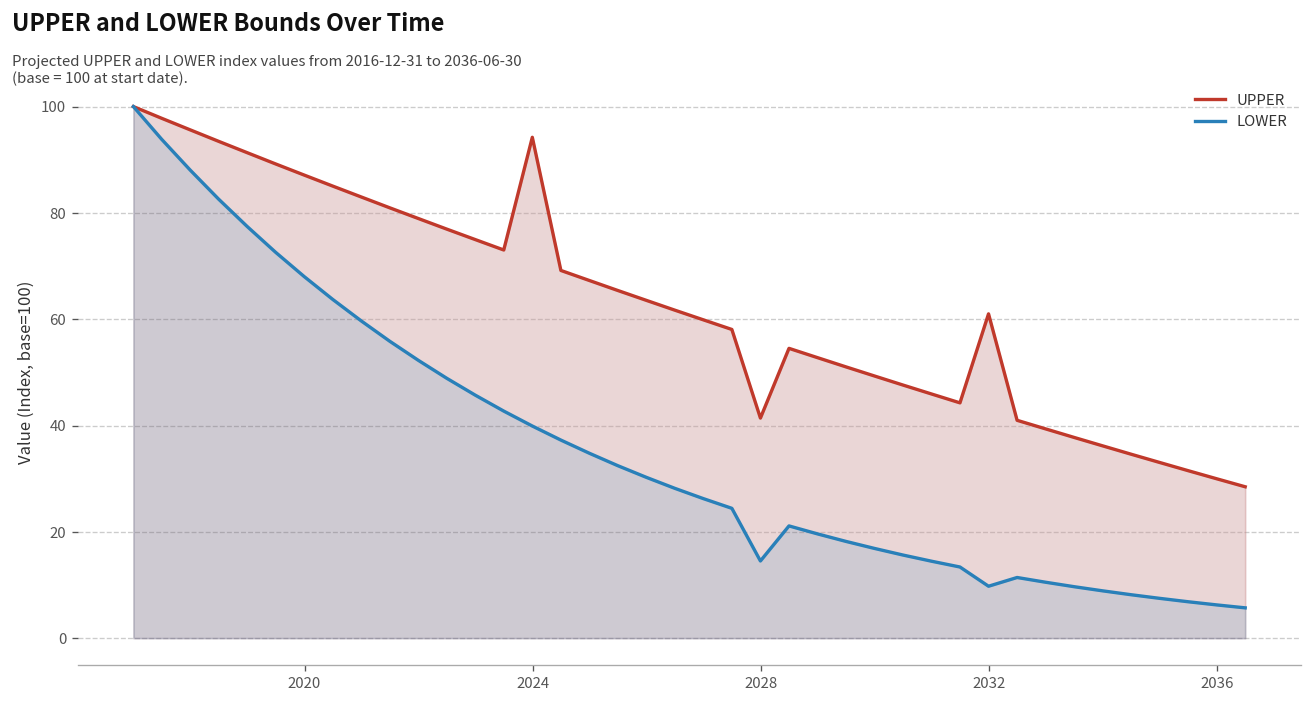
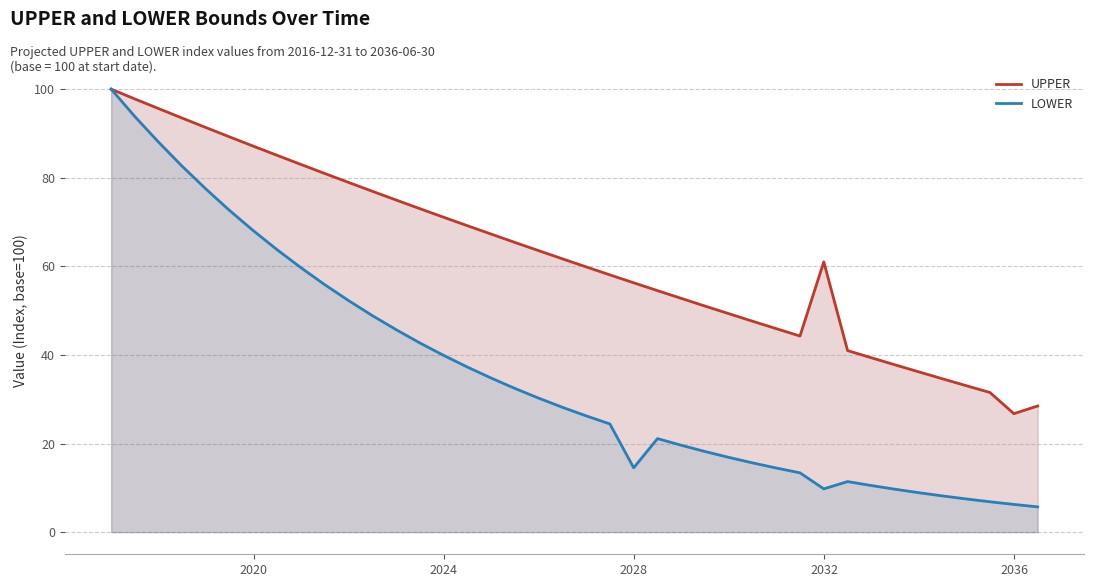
UPPER, 2024: 94 -> 71
UPPER, 2028: 41 -> 56
UPPER, 2036: 30 -> 27
